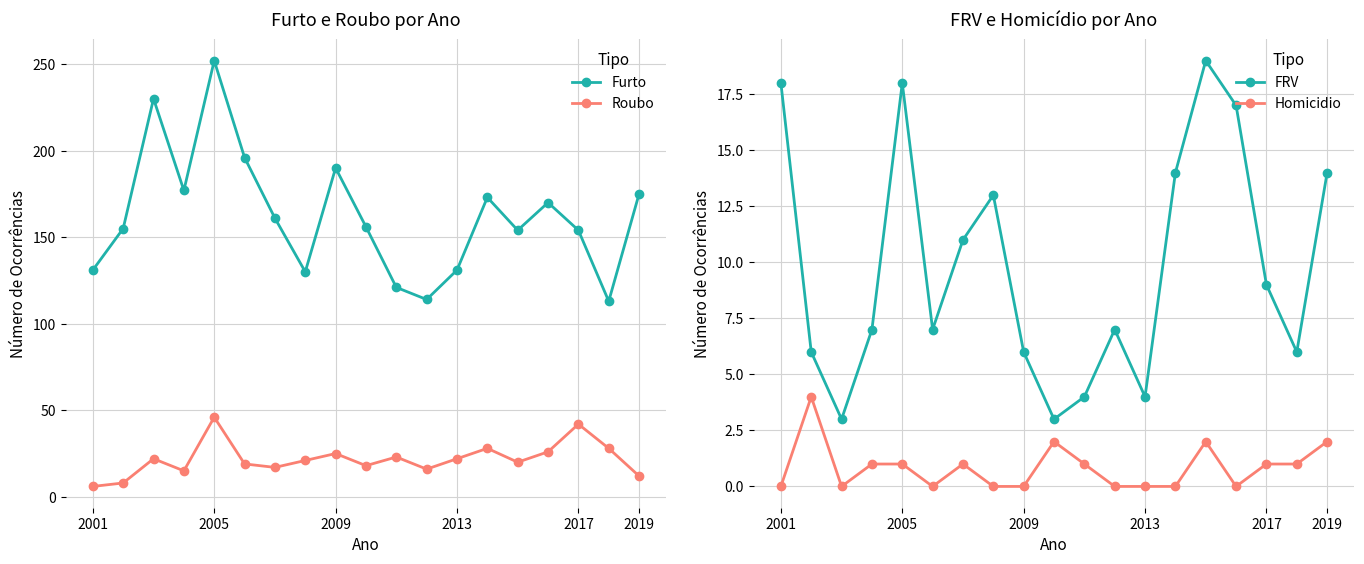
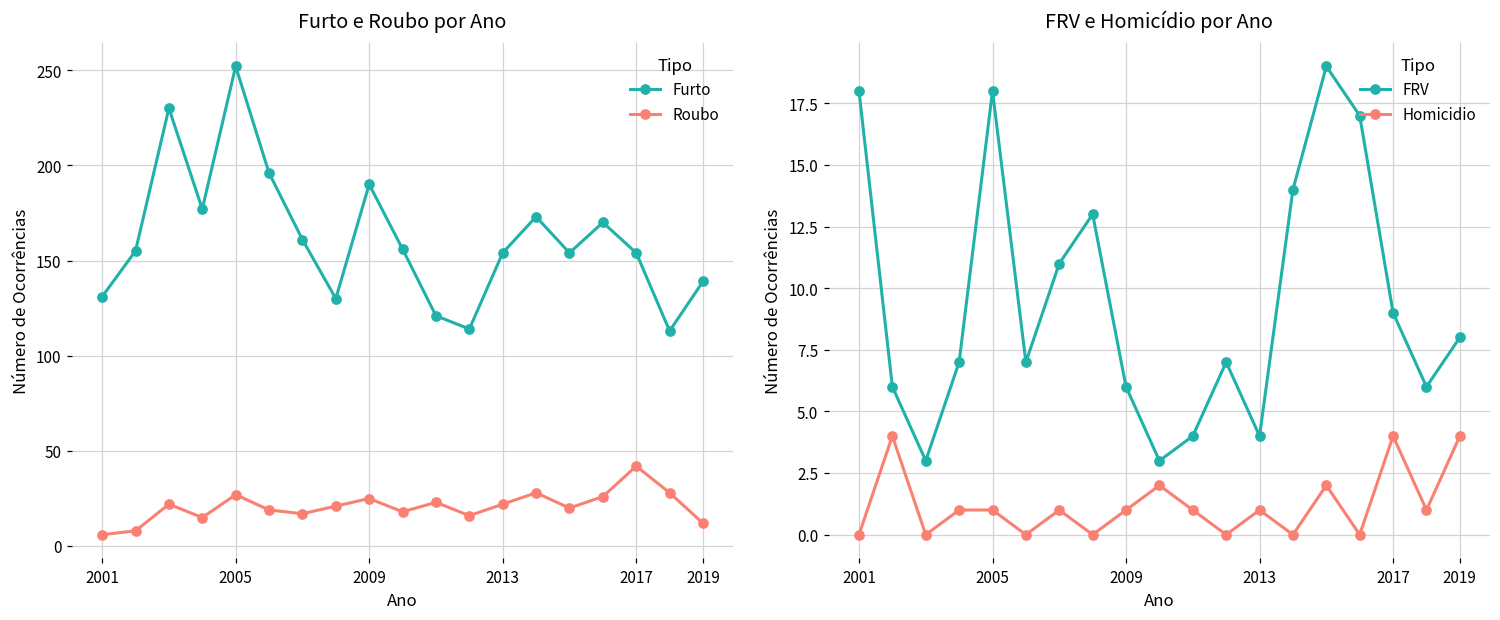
Furto e Roubo por Ano, Roubo, 2005: 46 -> 27
Furto e Roubo por Ano, Furto, 2013: 131 -> 154
Furto e Roubo por Ano, Furto, 2019: 175 -> 139
FRV e Homicídio por Ano, Homicidio, 2009: 0 -> 1
FRV e Homicídio por Ano, Homicidio, 2013: 0 -> 1
FRV e Homicídio por Ano, Homicidio, 2017: 1 -> 4
FRV e Homicídio por Ano, FRV, 2019: 14 -> 8
FRV e Homicídio por Ano, Homicidio, 2019: 2 -> 4
